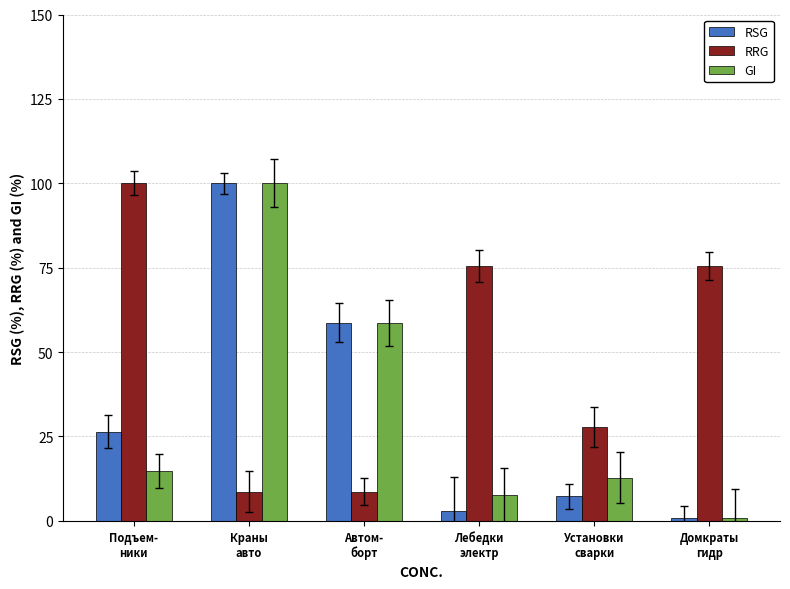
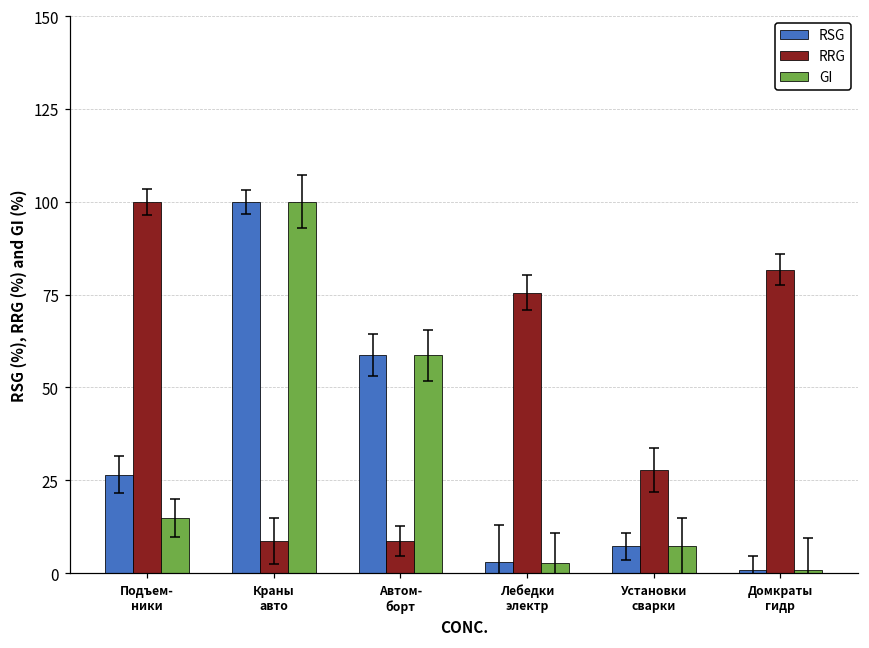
GI, Лебедки электр: 8 -> 3
GI, Установки сварки: 13 -> 7
RRG, Домкраты гидр: 75 -> 82
